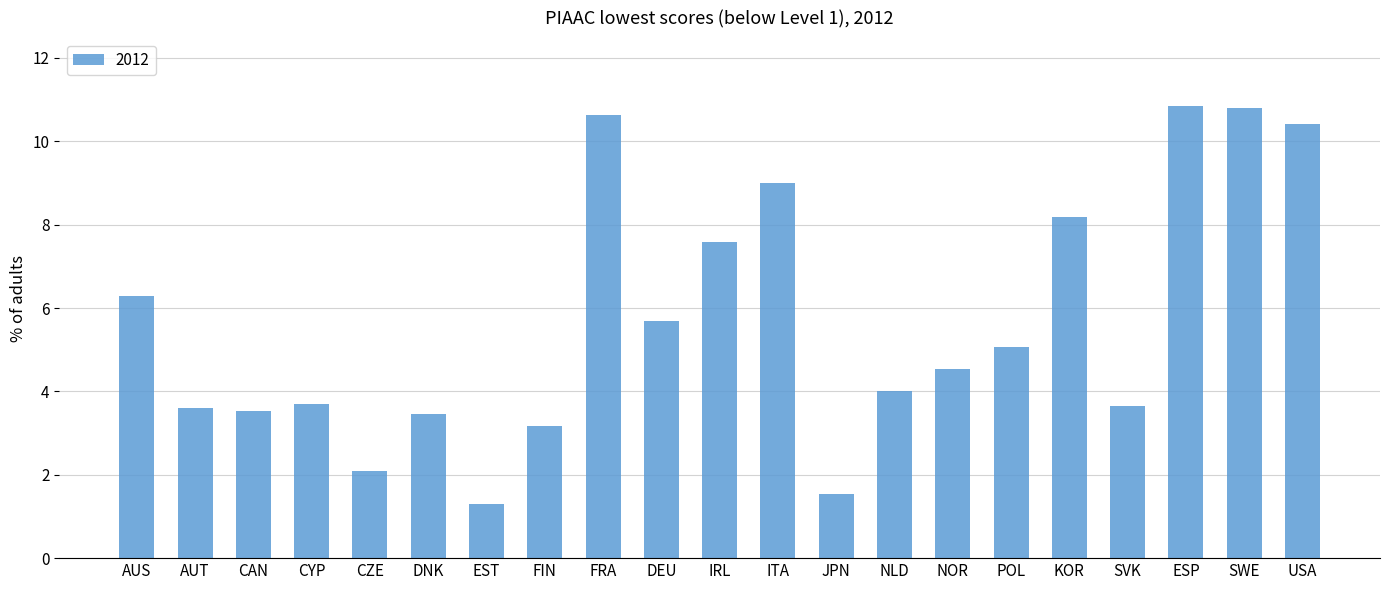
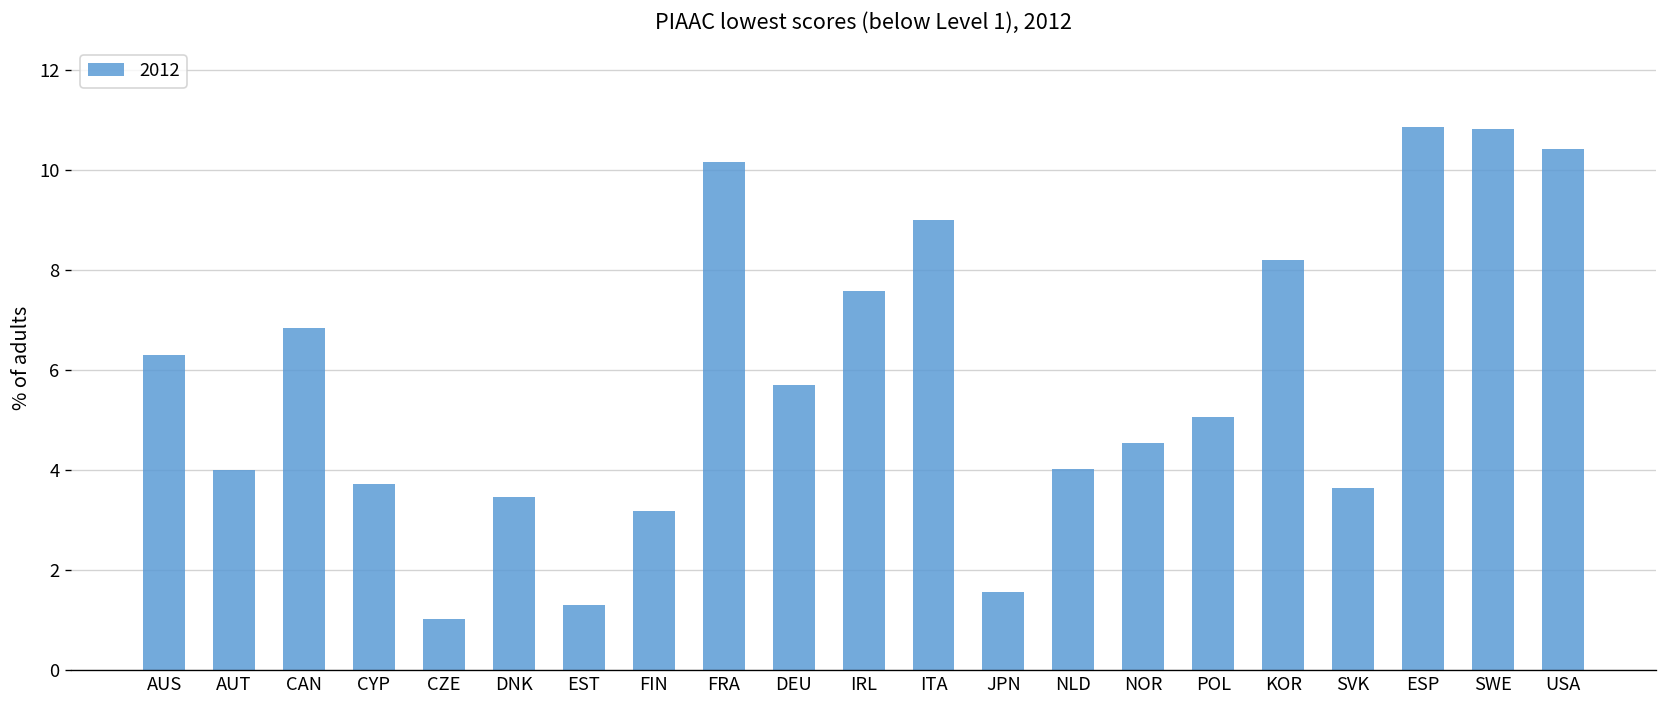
AUT: 3.6 -> 4.0
CAN: 3.5 -> 6.8
CZE: 2.1 -> 1.0
FRA: 10.6 -> 10.2
